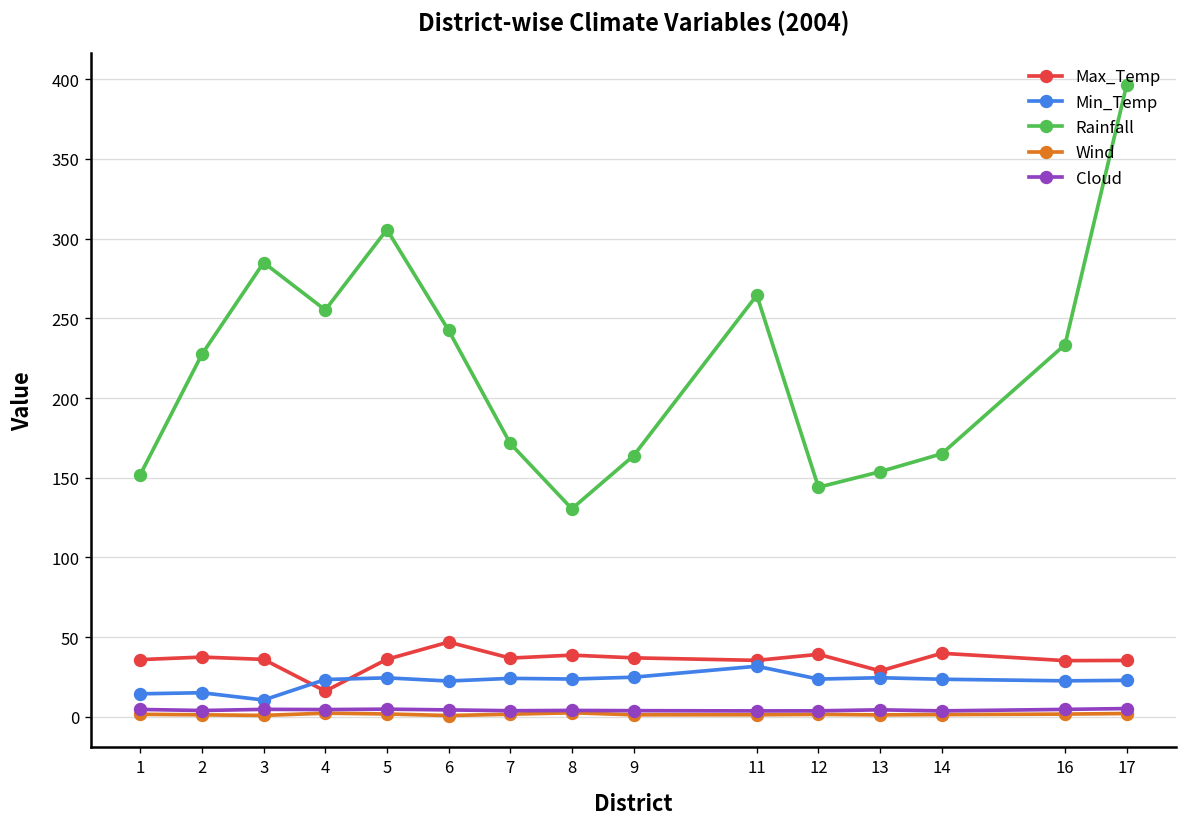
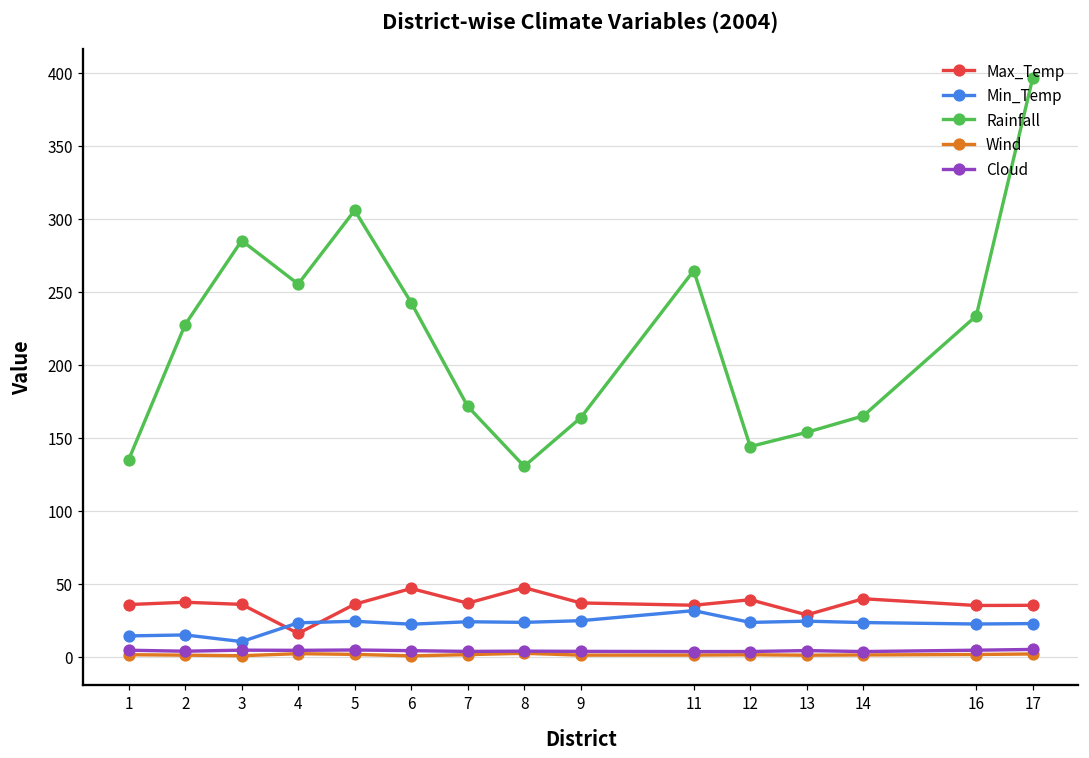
Rainfall, 1: 152 -> 135
Max_Temp, 8: 39 -> 47
